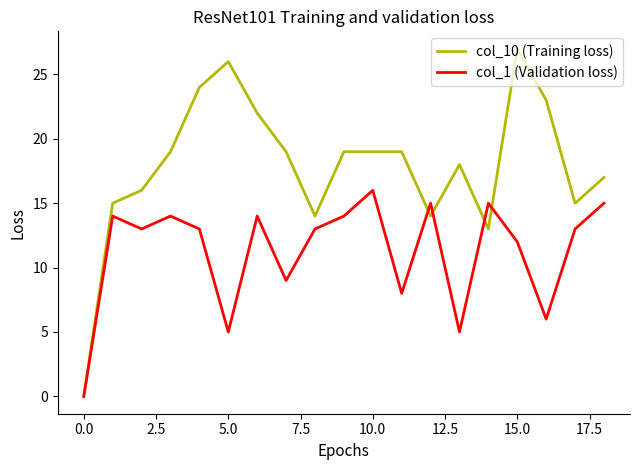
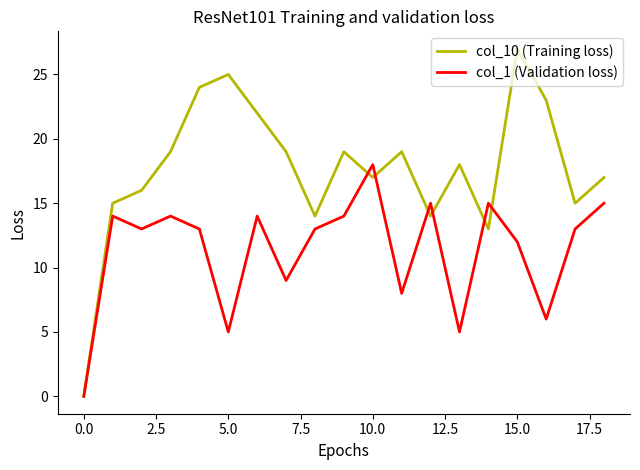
col_10 (Training loss), 5.0: 26 -> 25
col_10 (Training loss), 10.0: 19 -> 17
col_1 (Validation loss), 10.0: 16 -> 18
